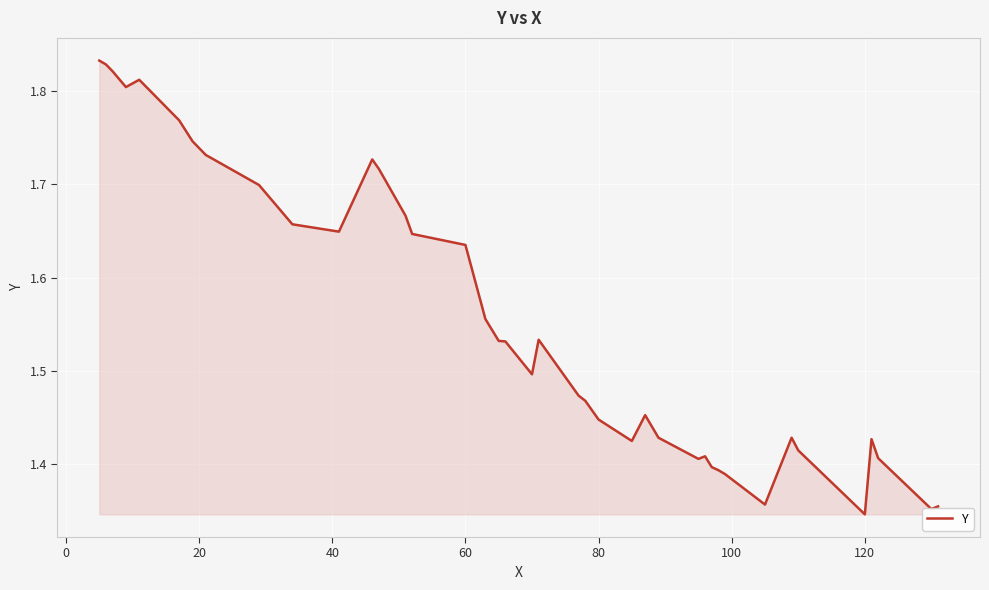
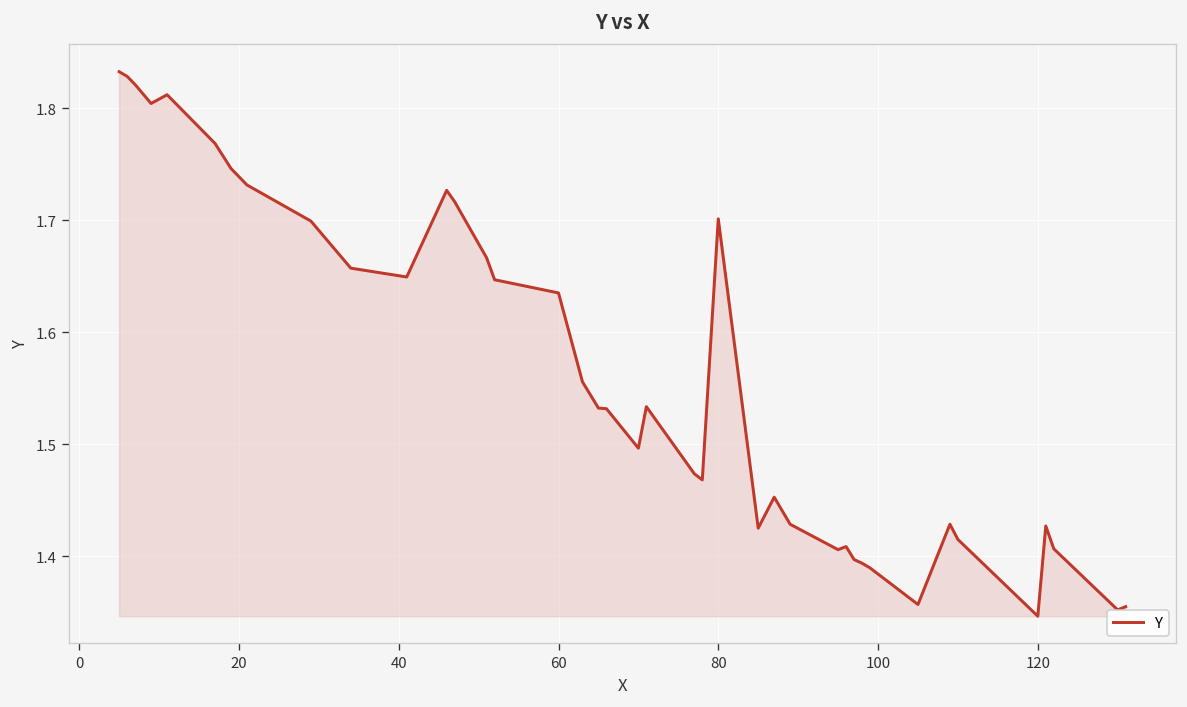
80: 1.45 -> 1.70
